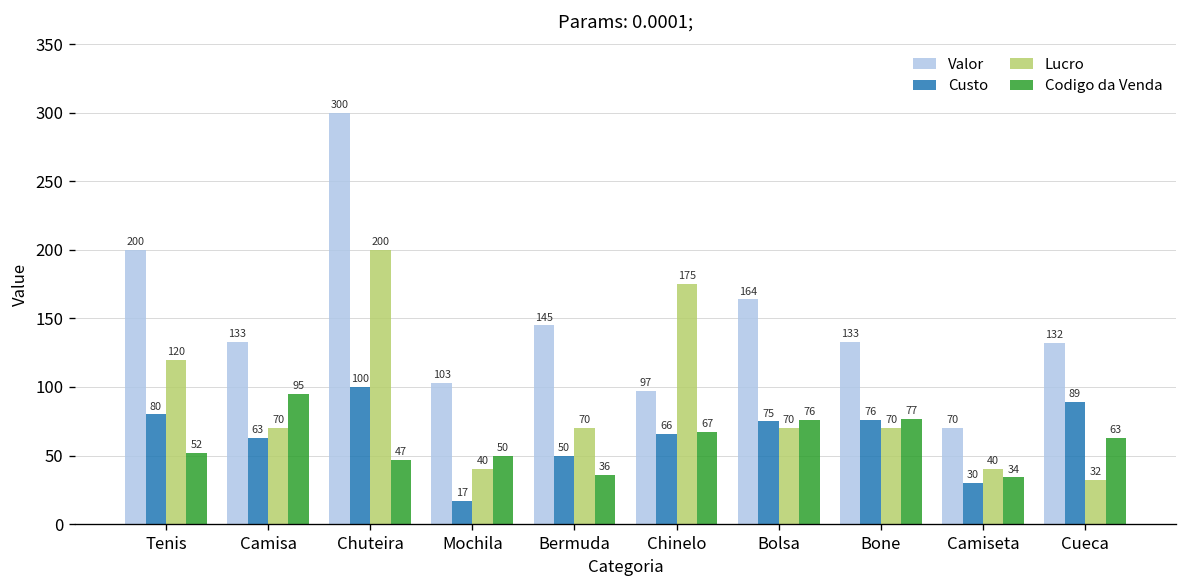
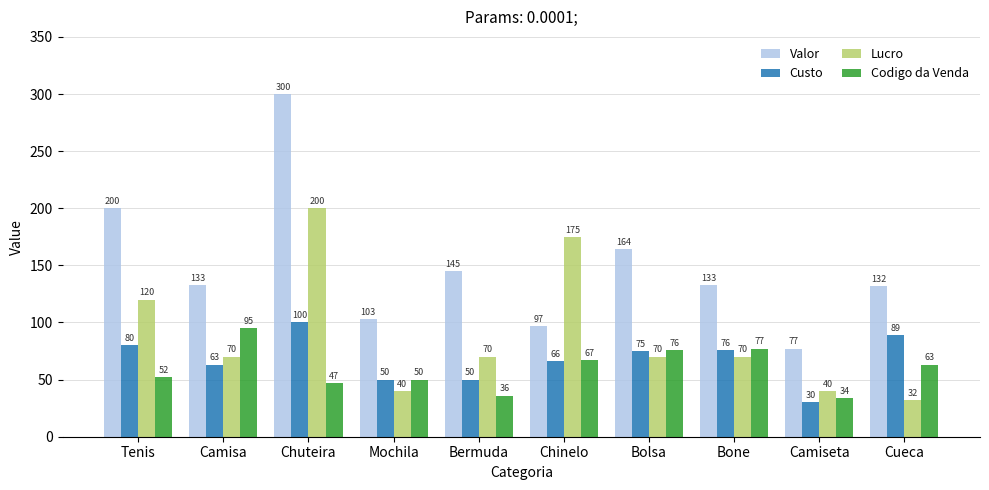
Custo, Mochila: 17 -> 50
Valor, Camiseta: 70 -> 77
